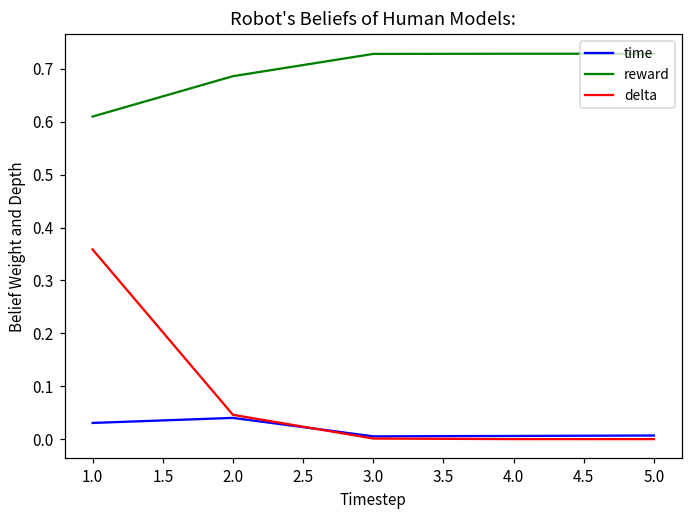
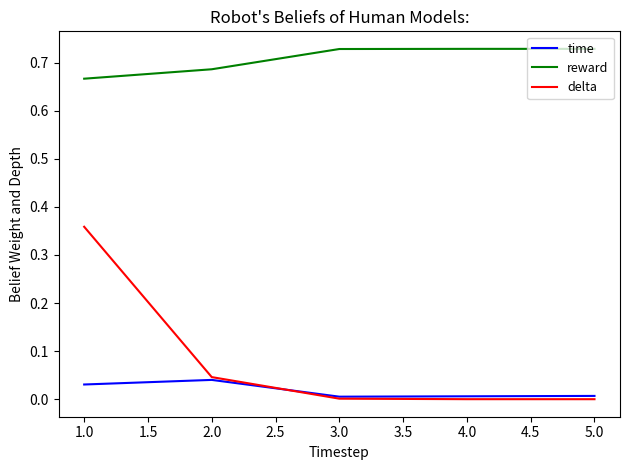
reward, 1.0: 0.61 -> 0.67
